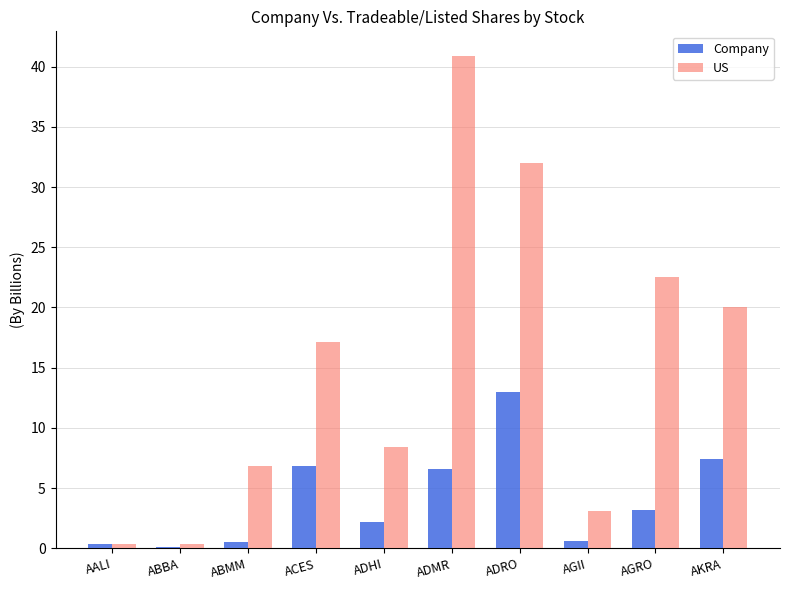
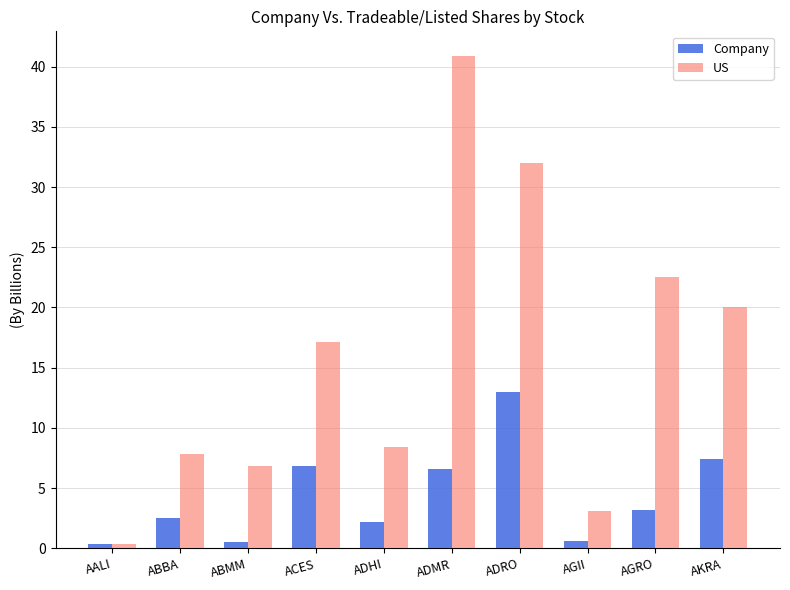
Company, ABBA: 0.1 -> 2.5
US, ABBA: 0.4 -> 7.9
